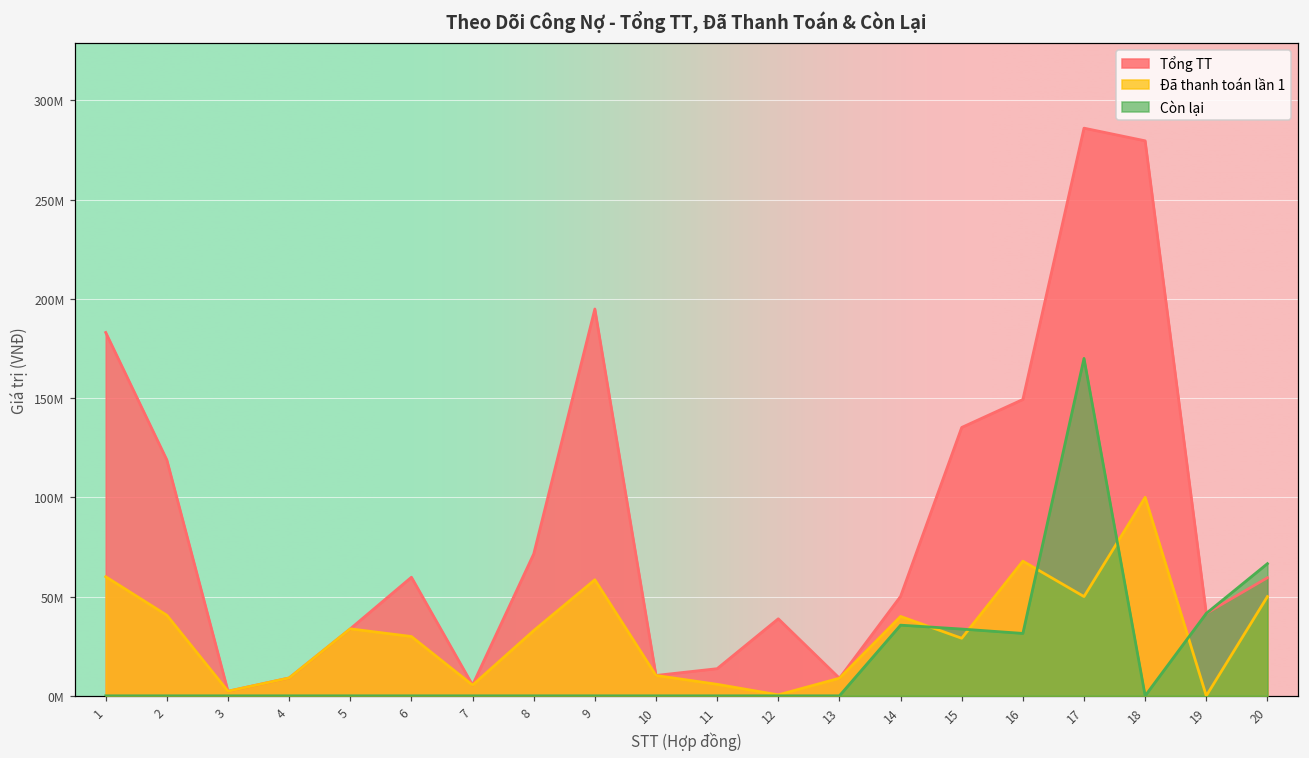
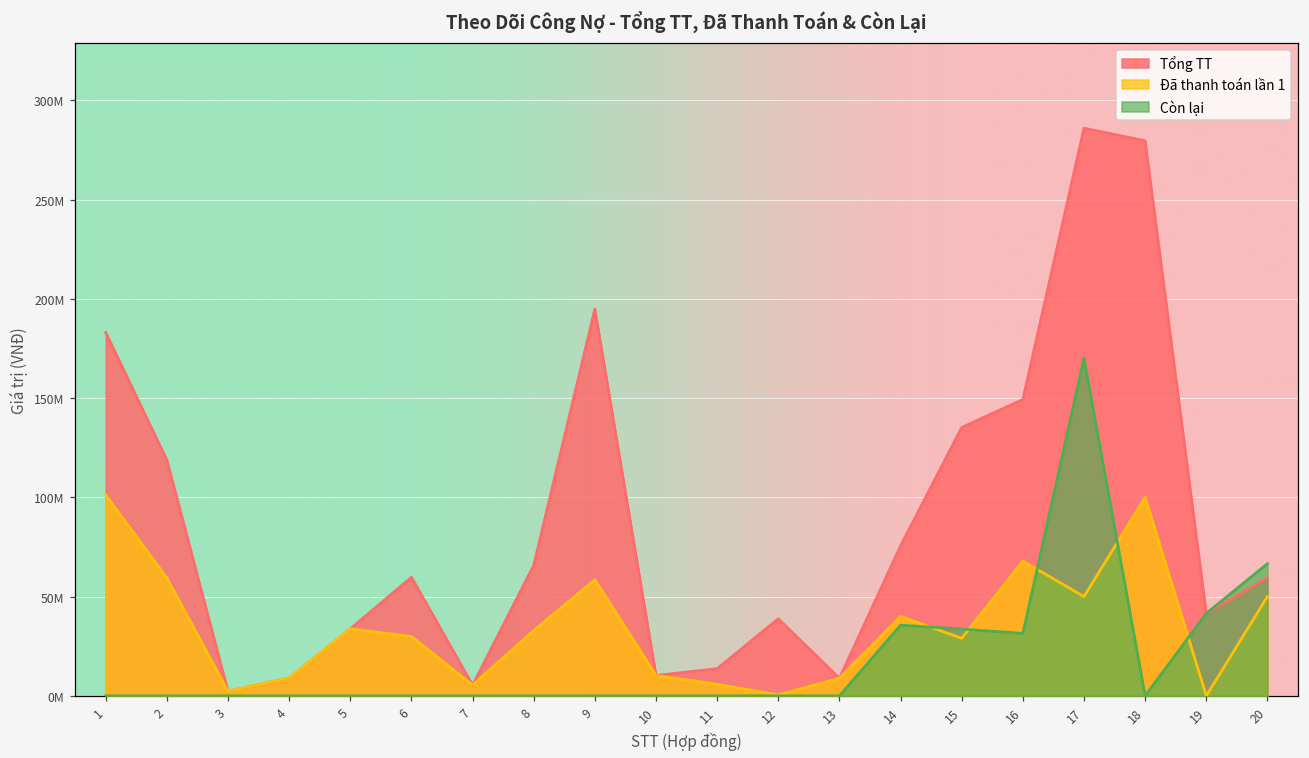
Đã thanh toán lần 1, 1: 60000000 -> 101000000
Đã thanh toán lần 1, 2: 41000000 -> 59000000
Tổng TT, 8: 71000000 -> 66000000
Tổng TT, 14: 50000000 -> 76000000
